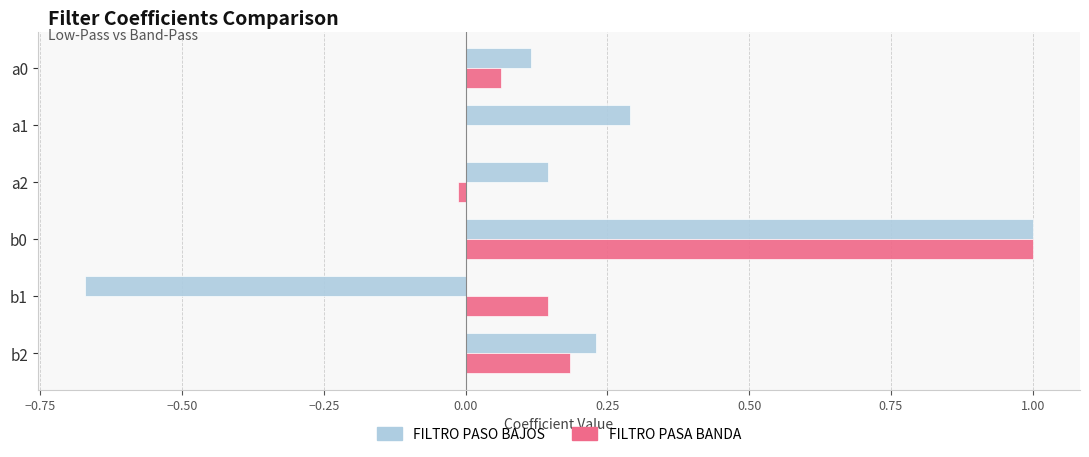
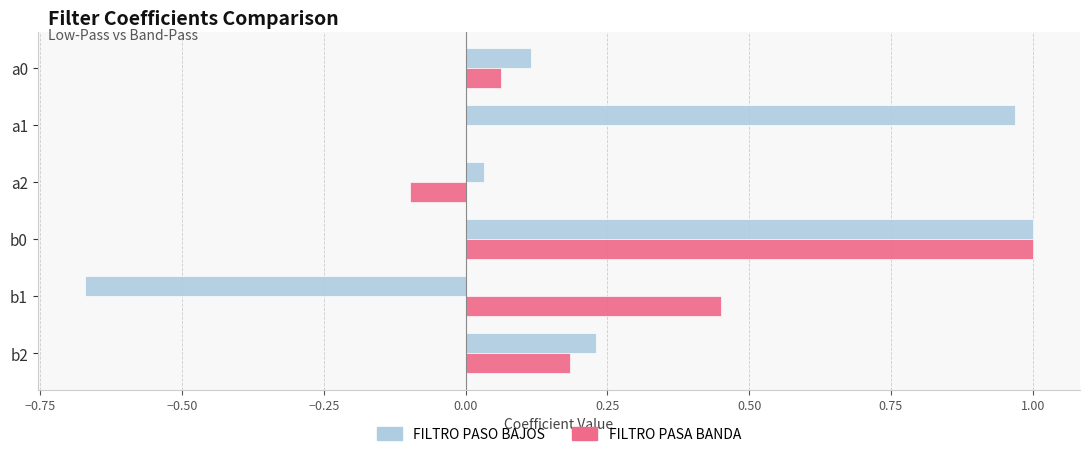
FILTRO PASO BAJOS, a1: 0.29 -> 0.97
FILTRO PASO BAJOS, a2: 0.15 -> 0.03
FILTRO PASA BANDA, a2: -0.01 -> -0.10
FILTRO PASA BANDA, b1: 0.15 -> 0.45
